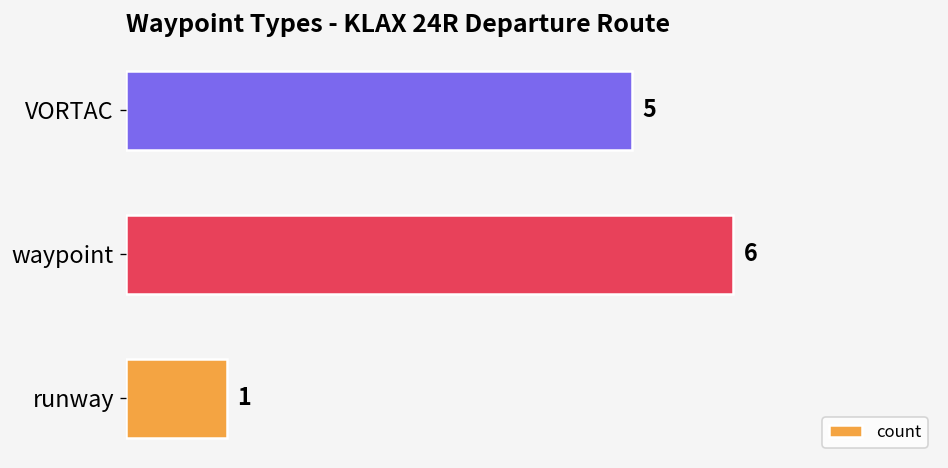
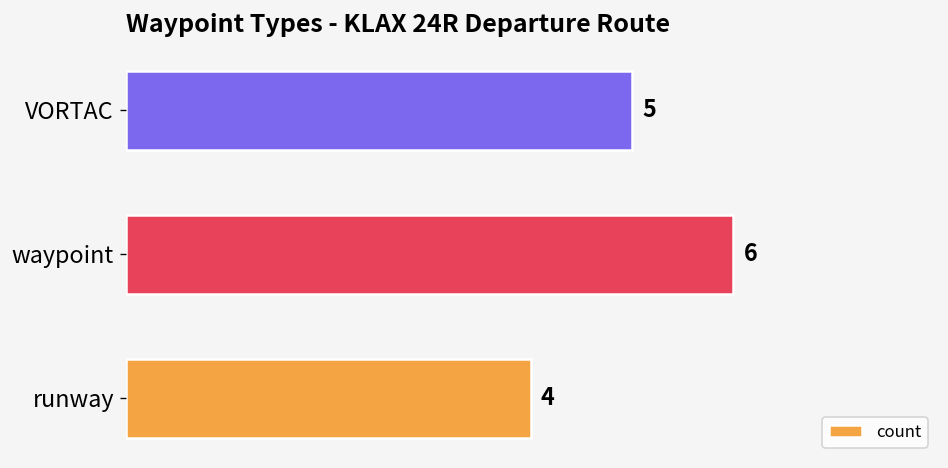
runway: 1 -> 4
